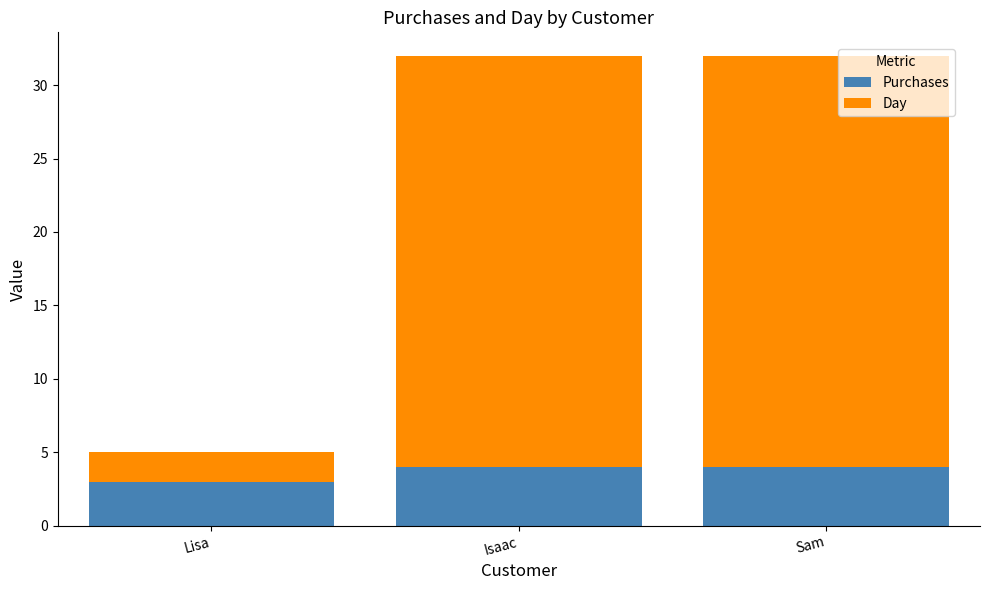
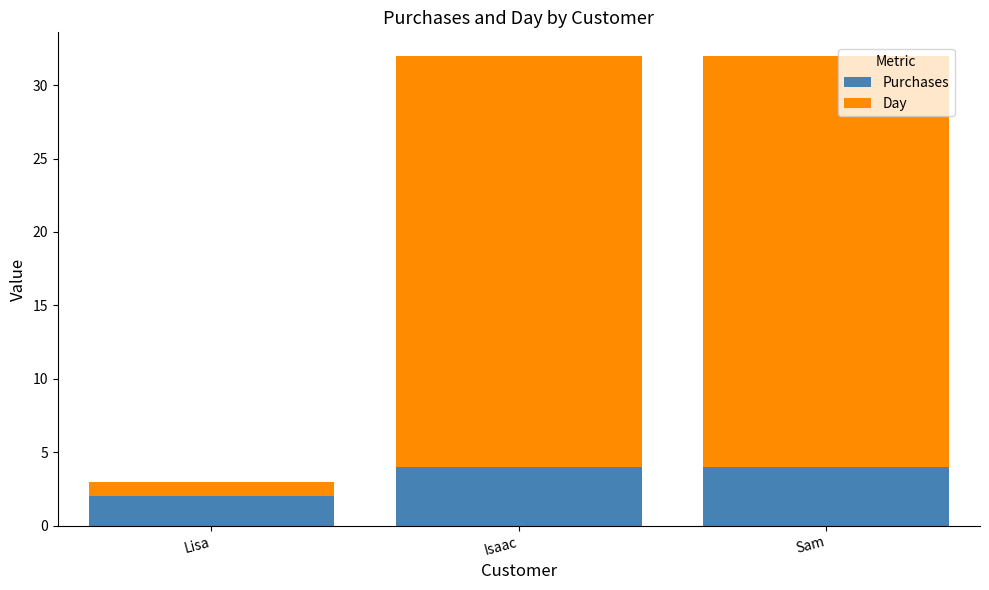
Purchases, Lisa: 3 -> 2
Day, Lisa: 2 -> 1
